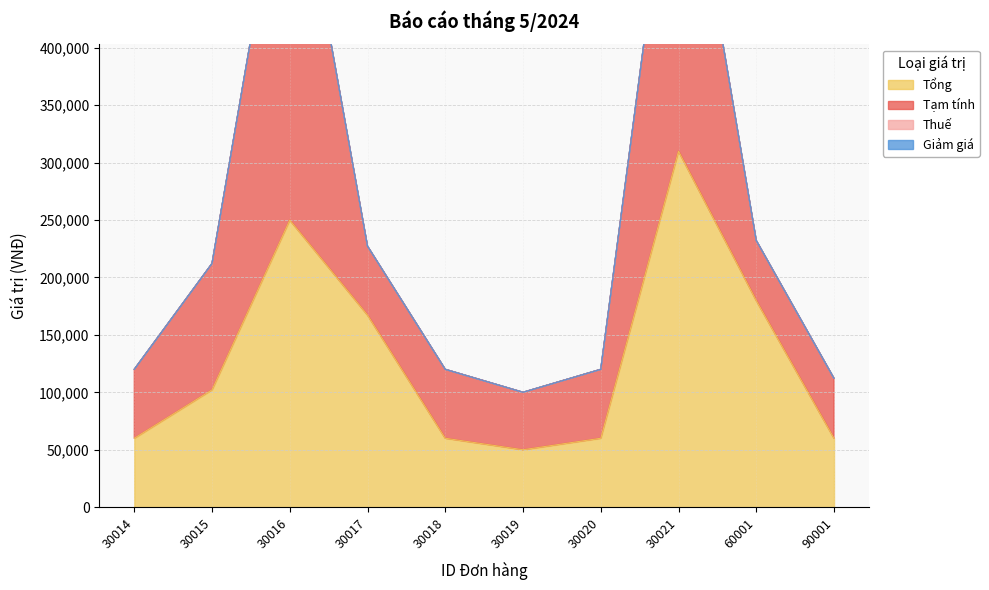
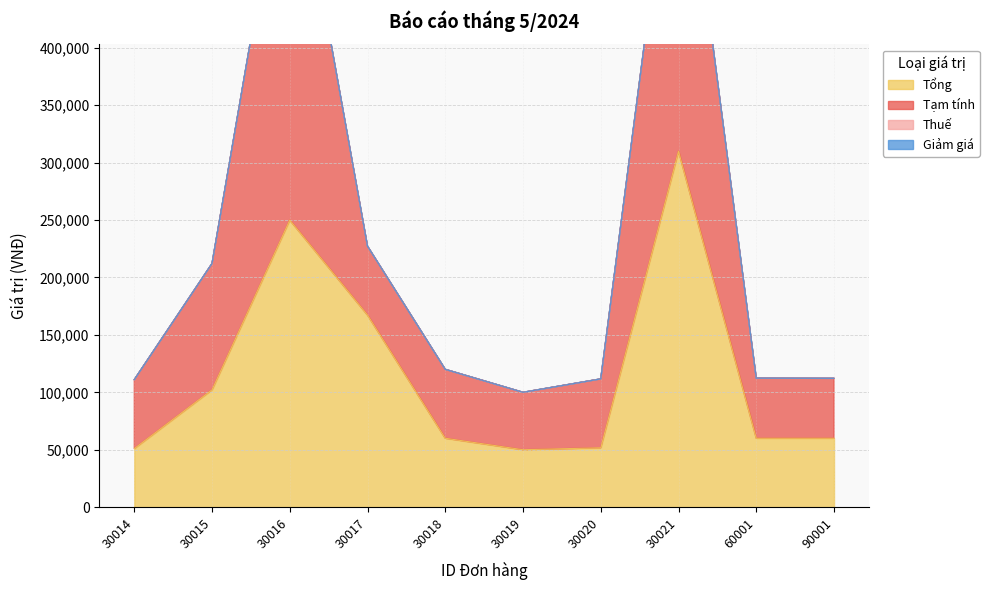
Tổng, 30014: 60,000 -> 51,000
Tổng, 30020: 60,000 -> 52,000
Tổng, 60001: 180,000 -> 60,000
